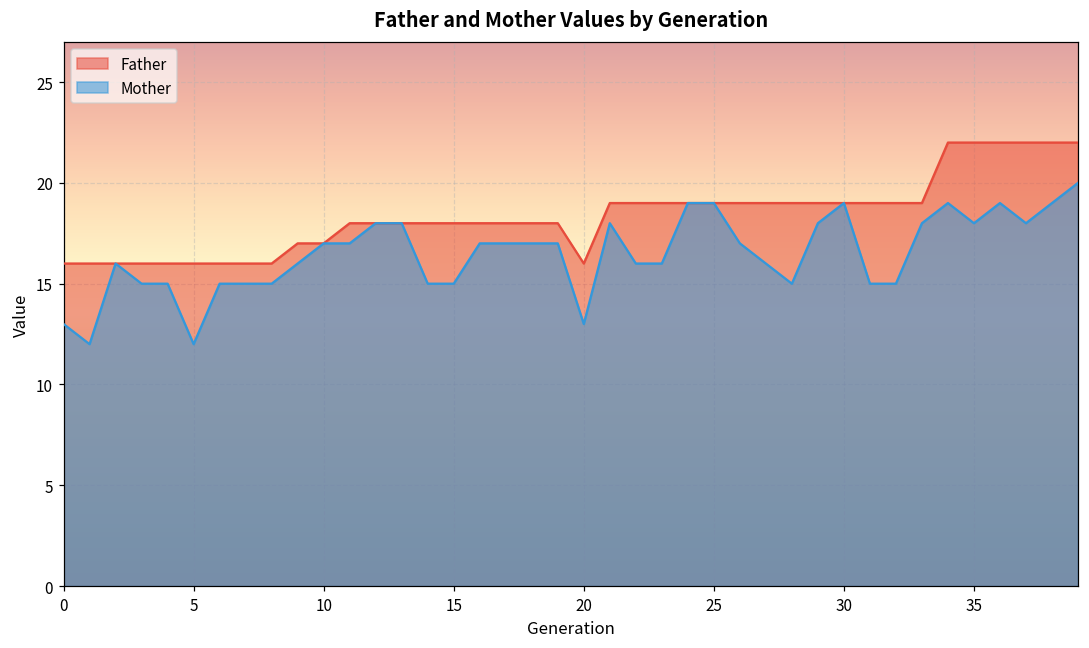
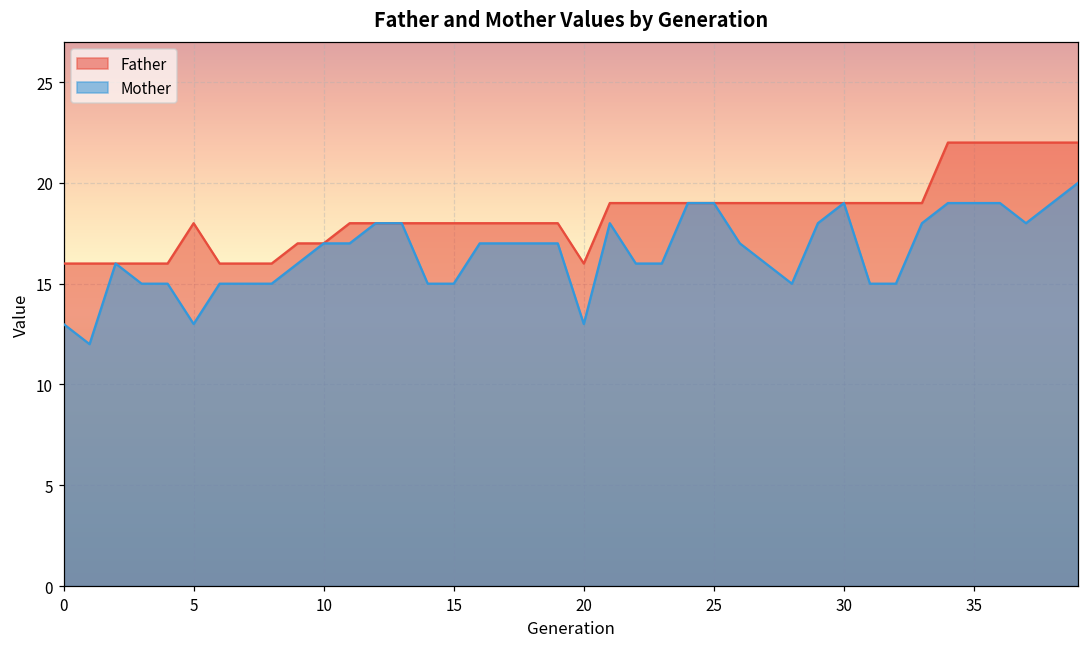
Father, 5: 16 -> 18
Mother, 5: 12 -> 13
Mother, 35: 18 -> 19
